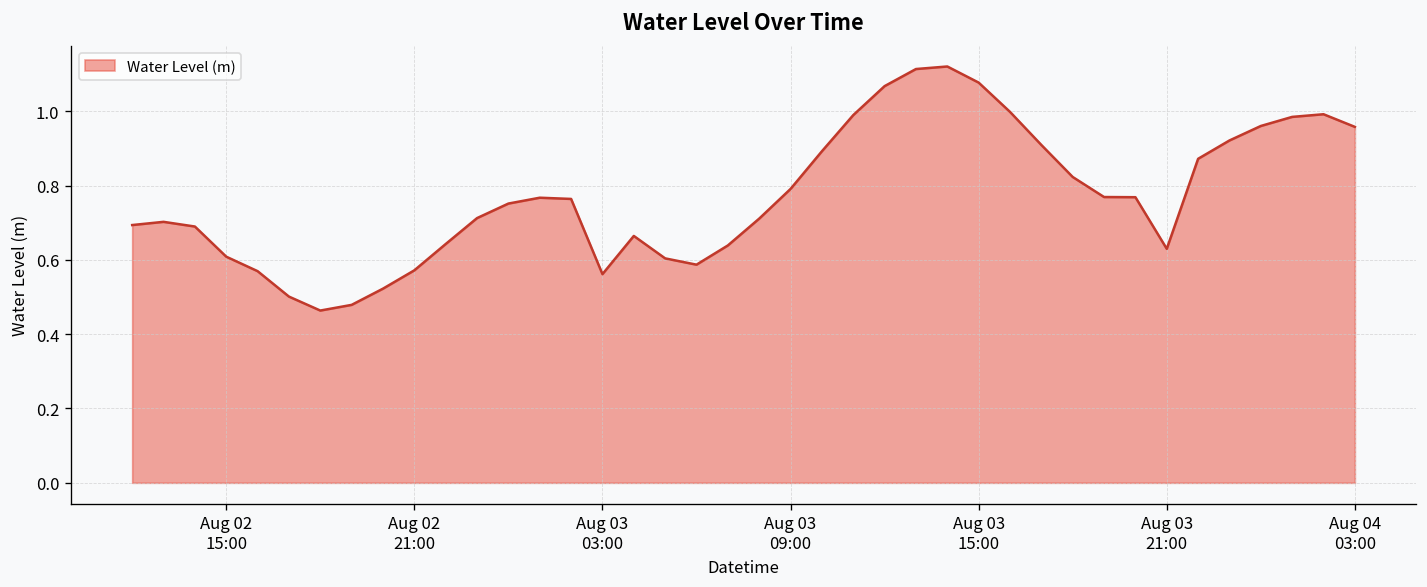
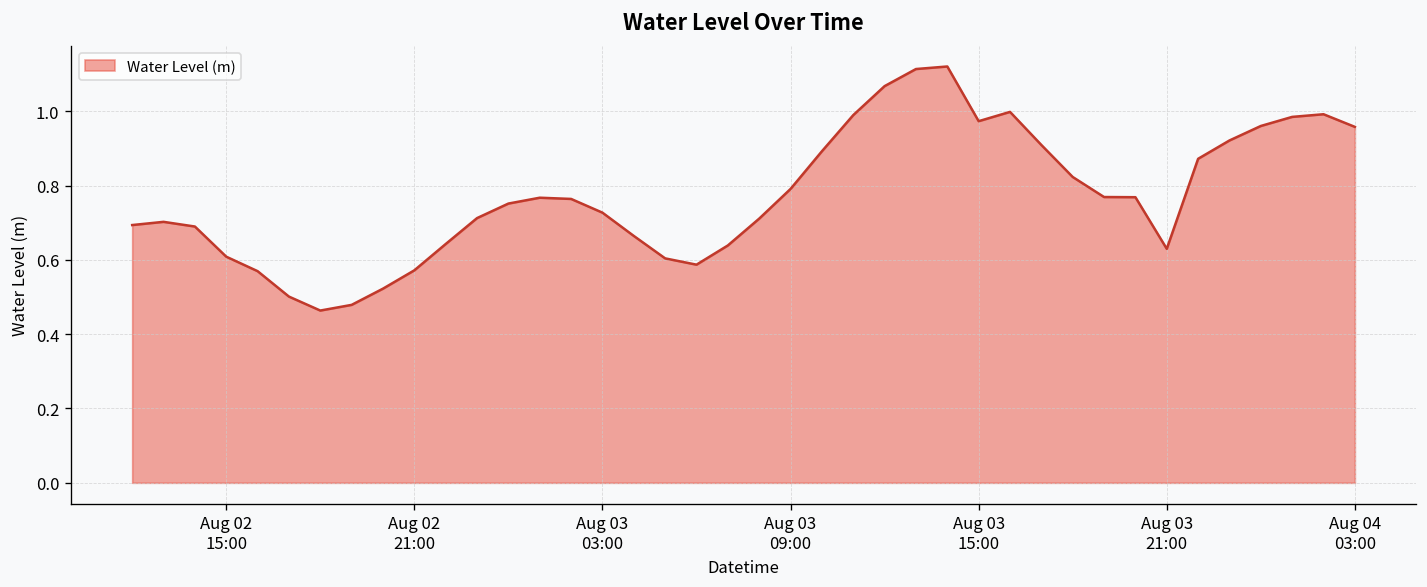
Aug 03 03:00: 0.56 -> 0.73
Aug 03 15:00: 1.08 -> 0.97
